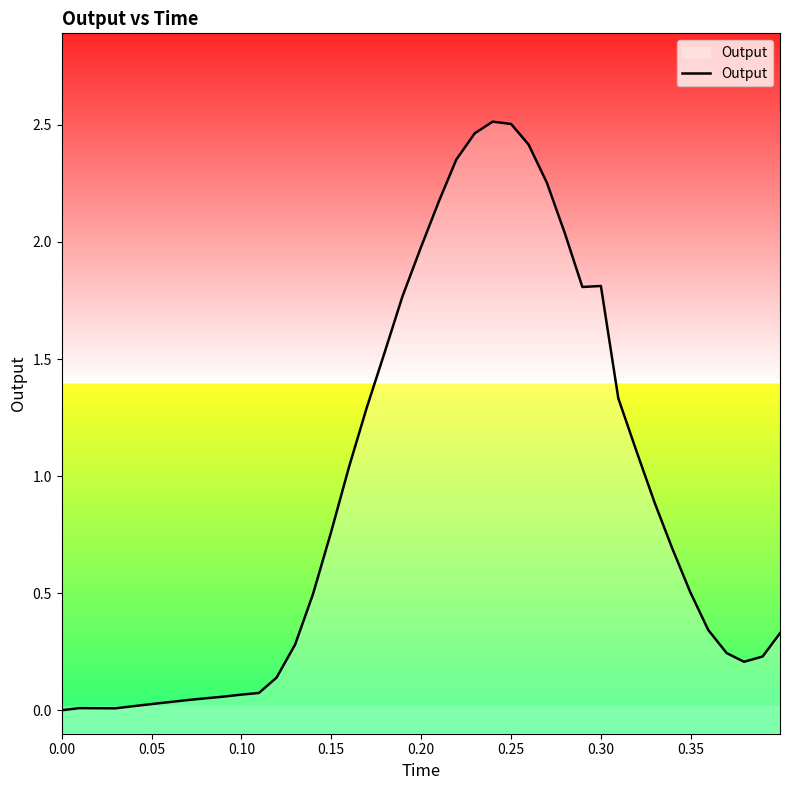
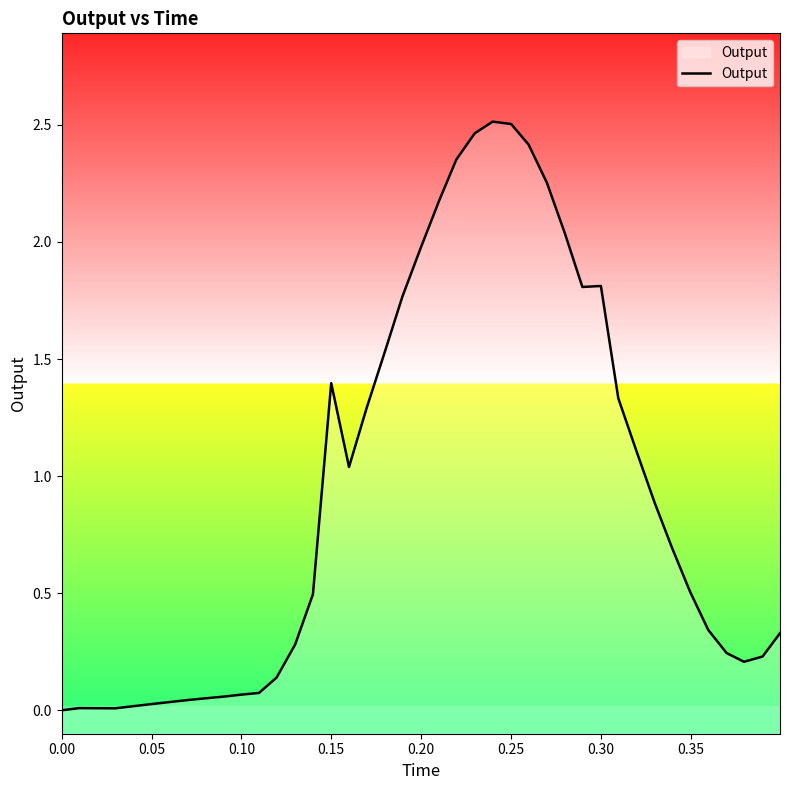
0.15: 0.76 -> 1.40
